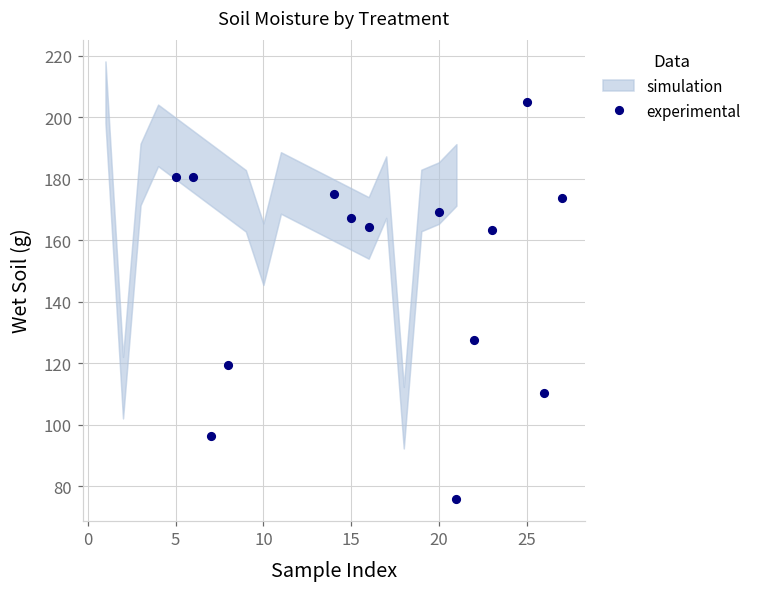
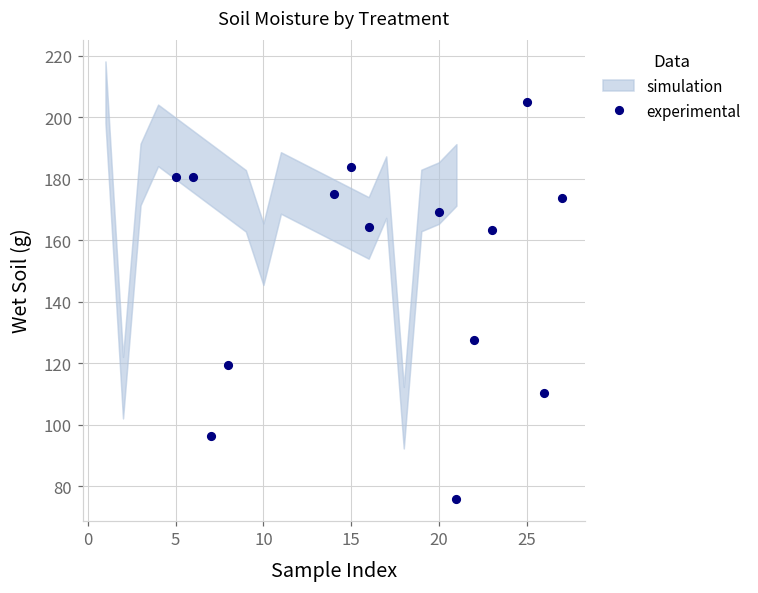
experimental, 15: 167 -> 184
